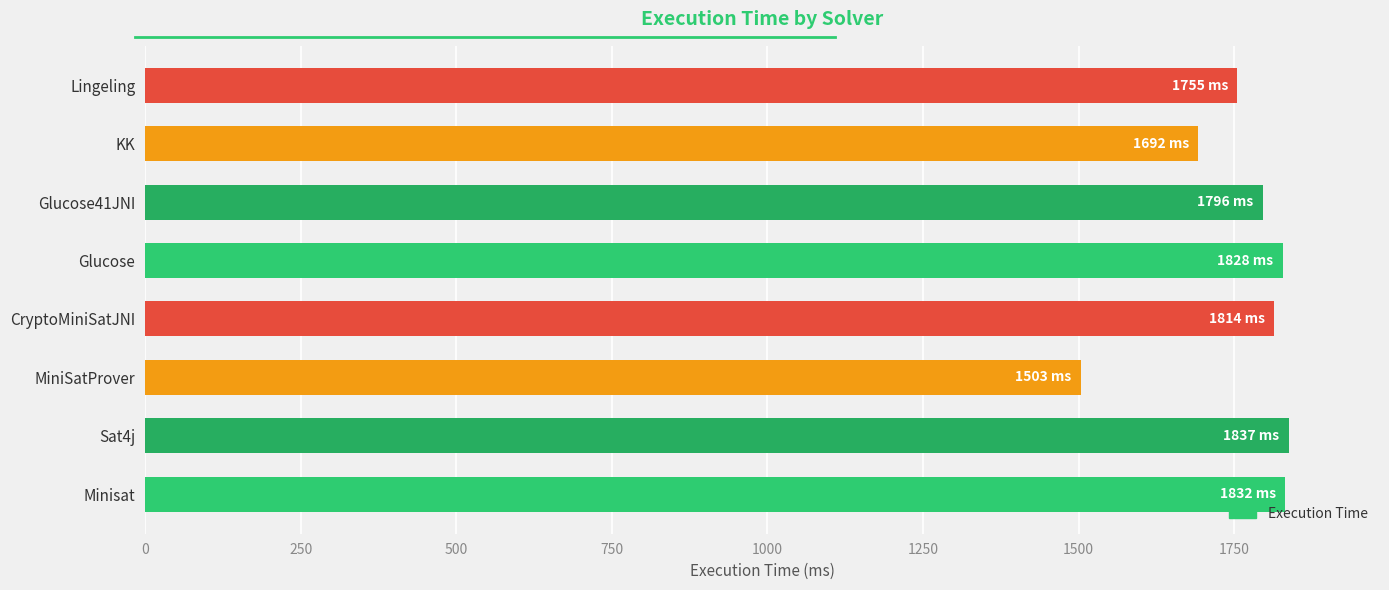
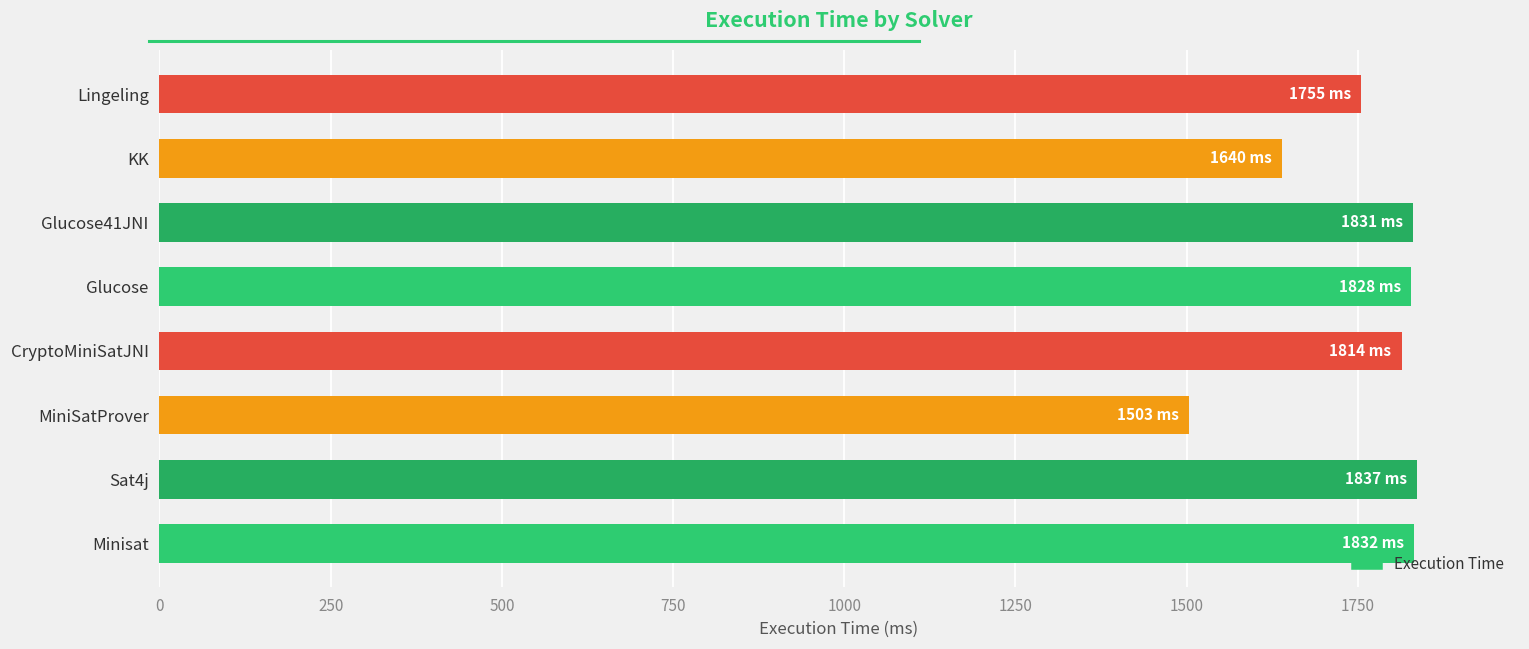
KK: 1692 -> 1640
Glucose41JNI: 1796 -> 1831
